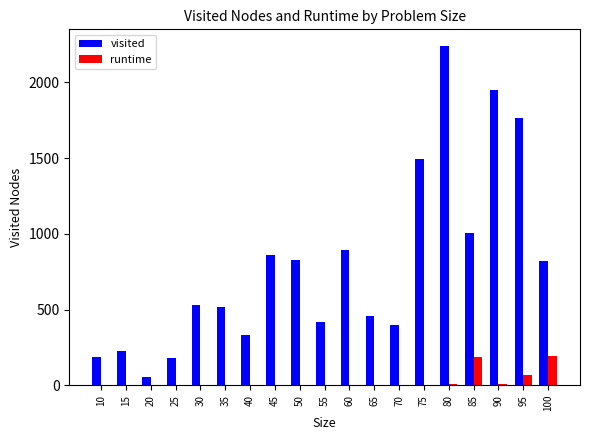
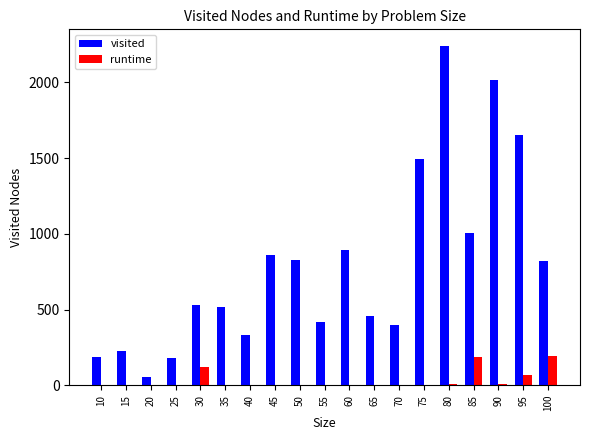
runtime, 30: 0 -> 120
visited, 90: 1950 -> 2020
visited, 95: 1770 -> 1650
